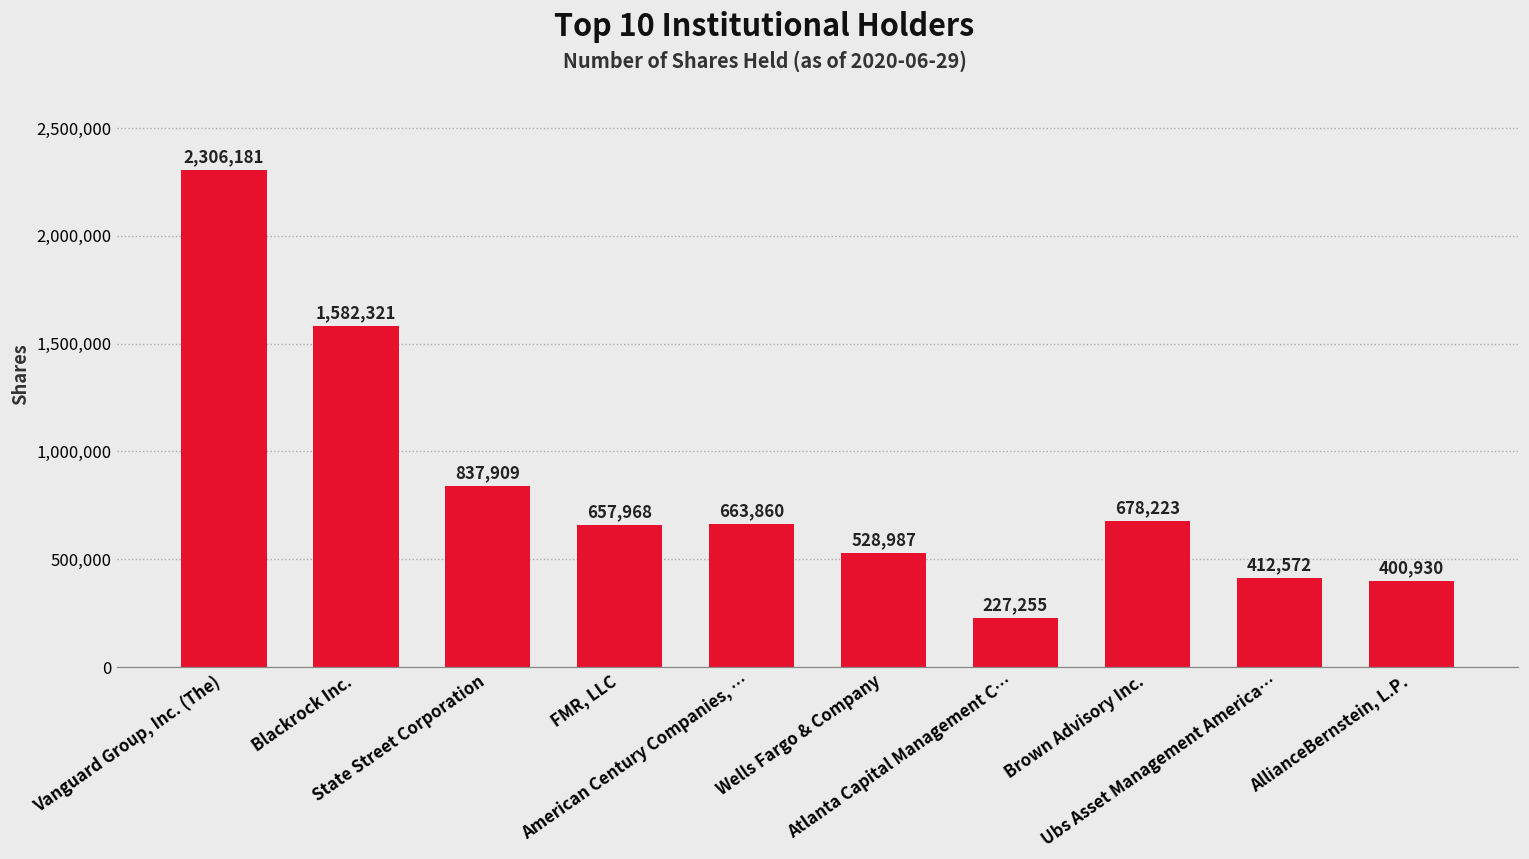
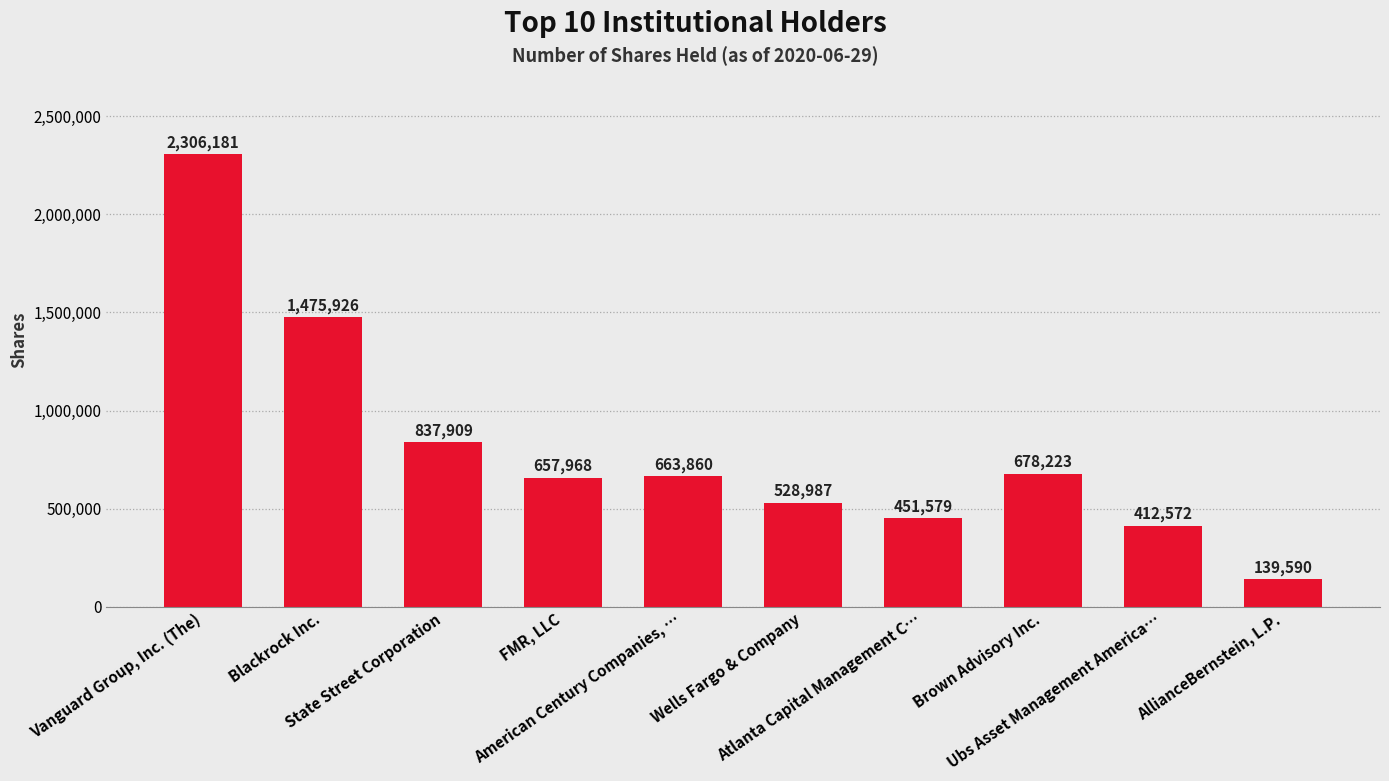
Blackrock Inc.: 1,582,321 -> 1,475,926
Atlanta Capital Management C…: 227,255 -> 451,579
AllianceBernstein, L.P.: 400,930 -> 139,590
